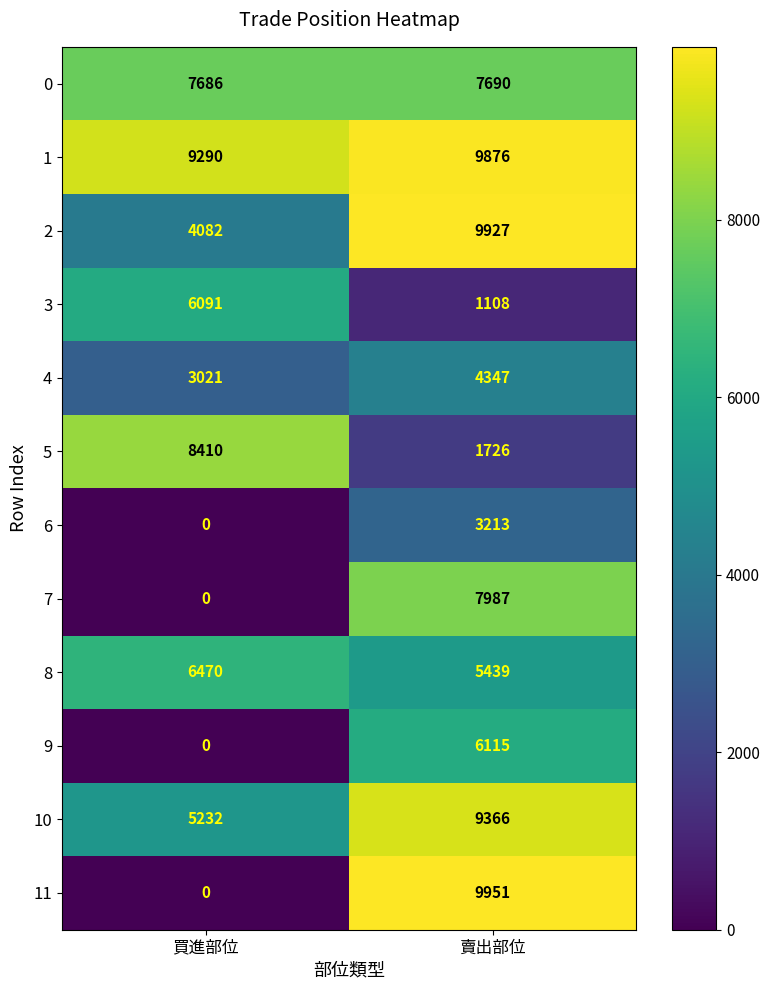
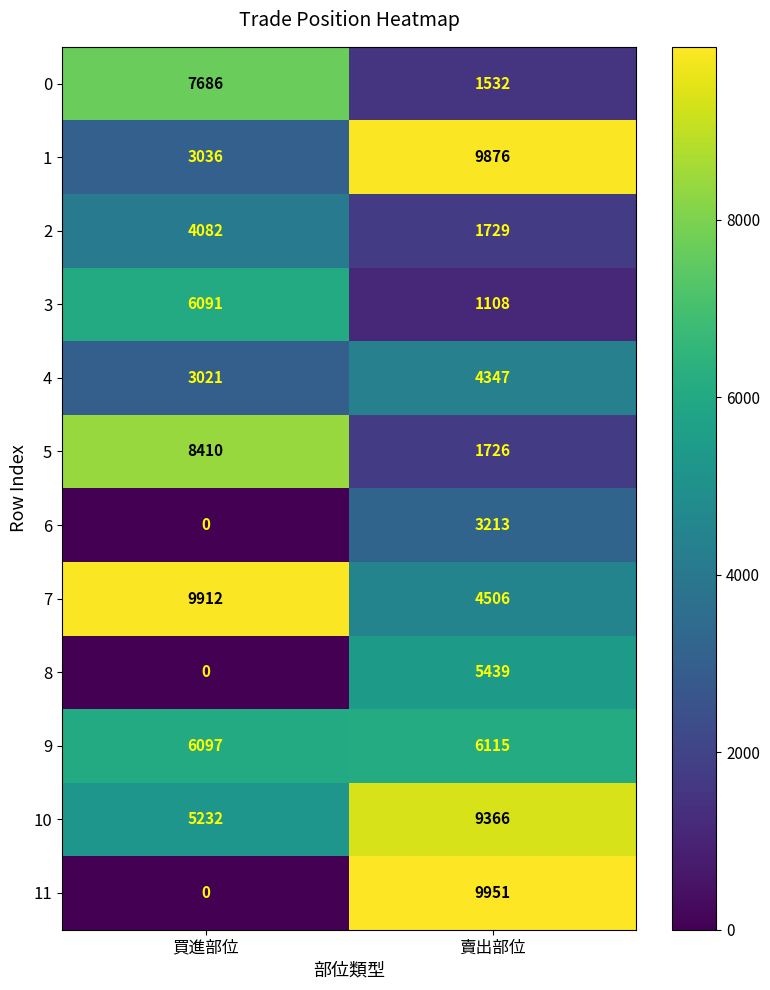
0, 賣出部位: 7690 -> 1532
1, 買進部位: 9290 -> 3036
2, 賣出部位: 9927 -> 1729
7, 買進部位: 0 -> 9912
7, 賣出部位: 7987 -> 4506
8, 買進部位: 6470 -> 0
9, 買進部位: 0 -> 6097
